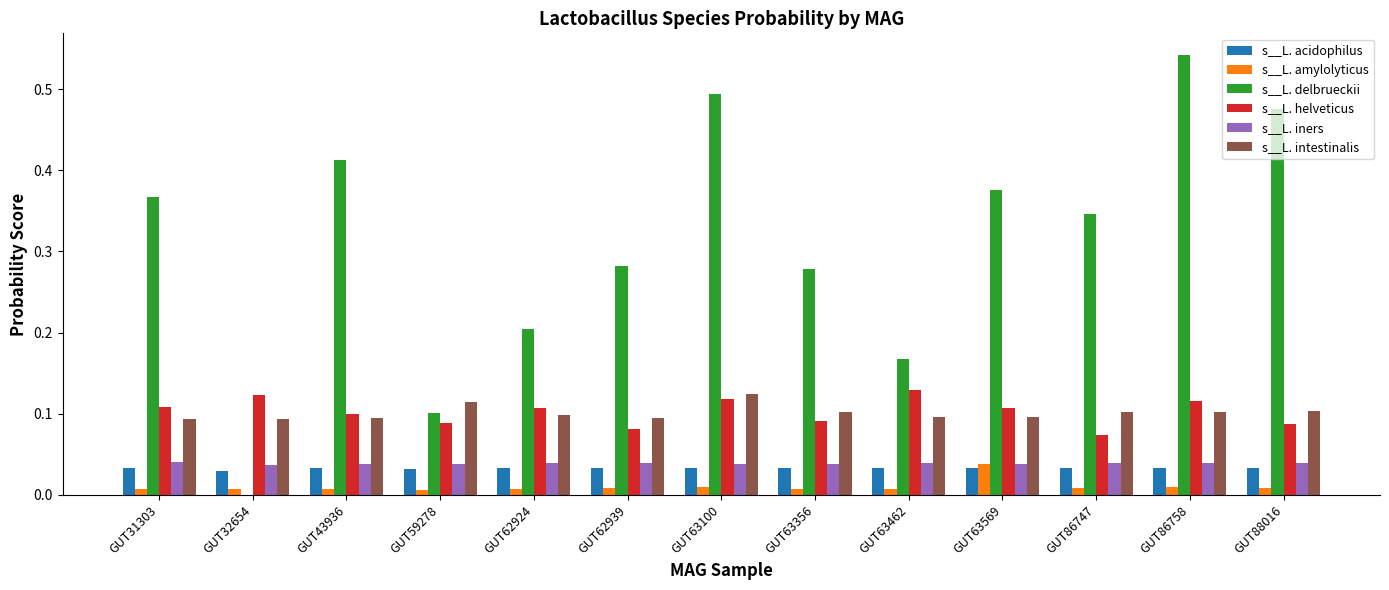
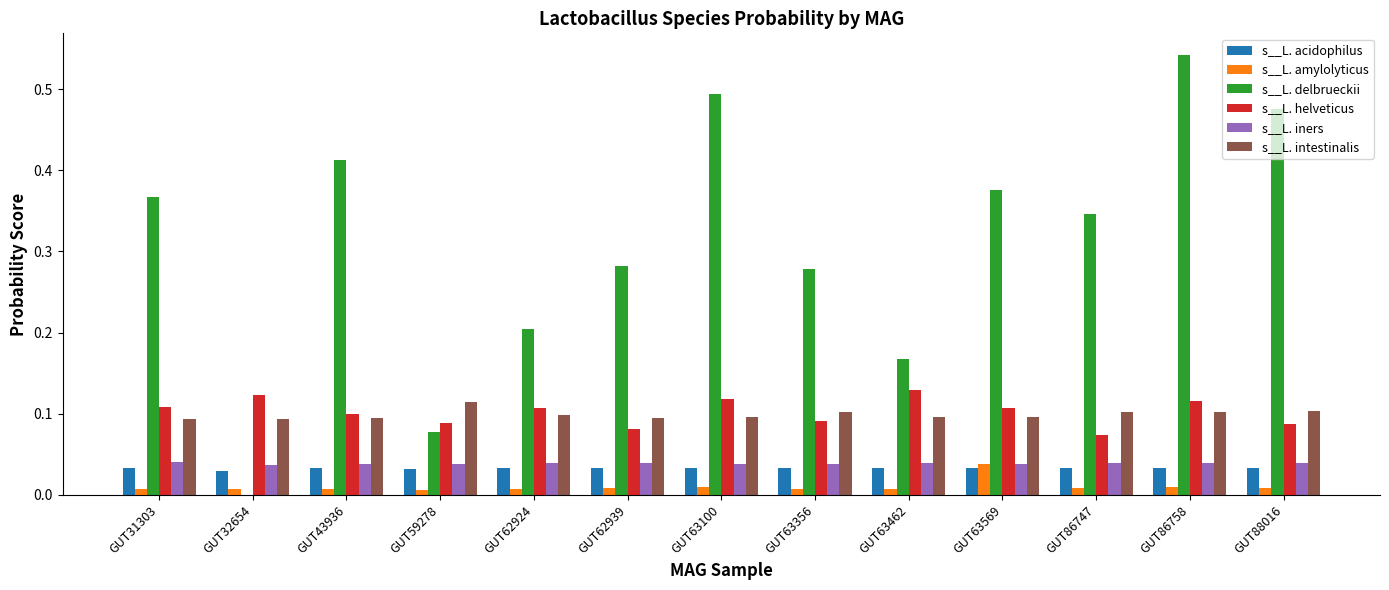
s__L. delbrueckii, GUT59278: 0.10 -> 0.08
s__L. intestinalis, GUT63100: 0.12 -> 0.10
